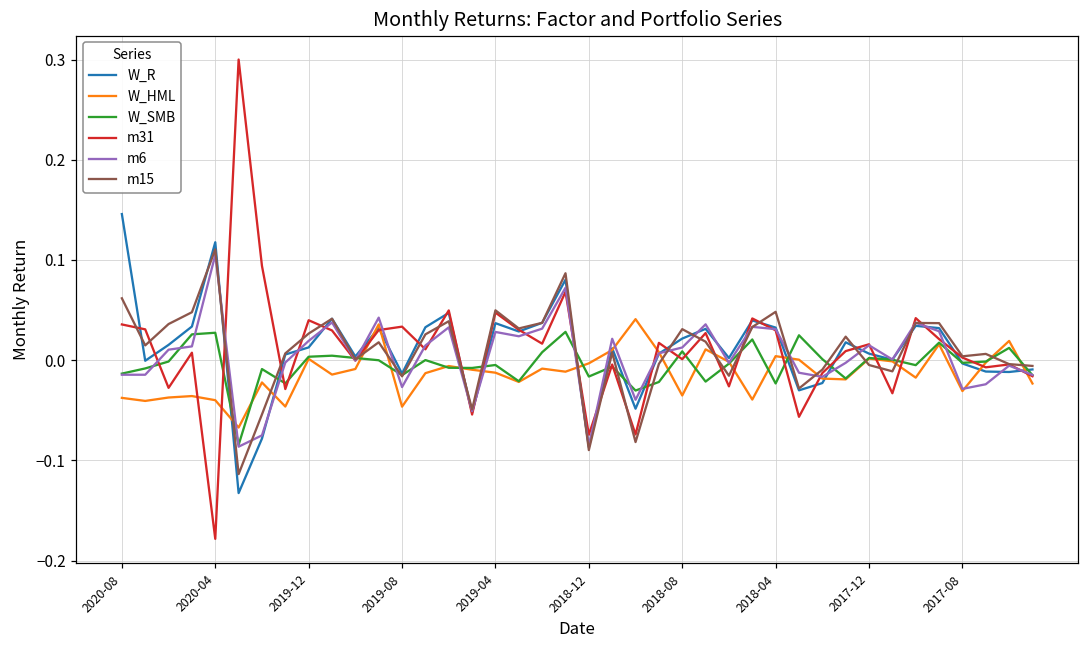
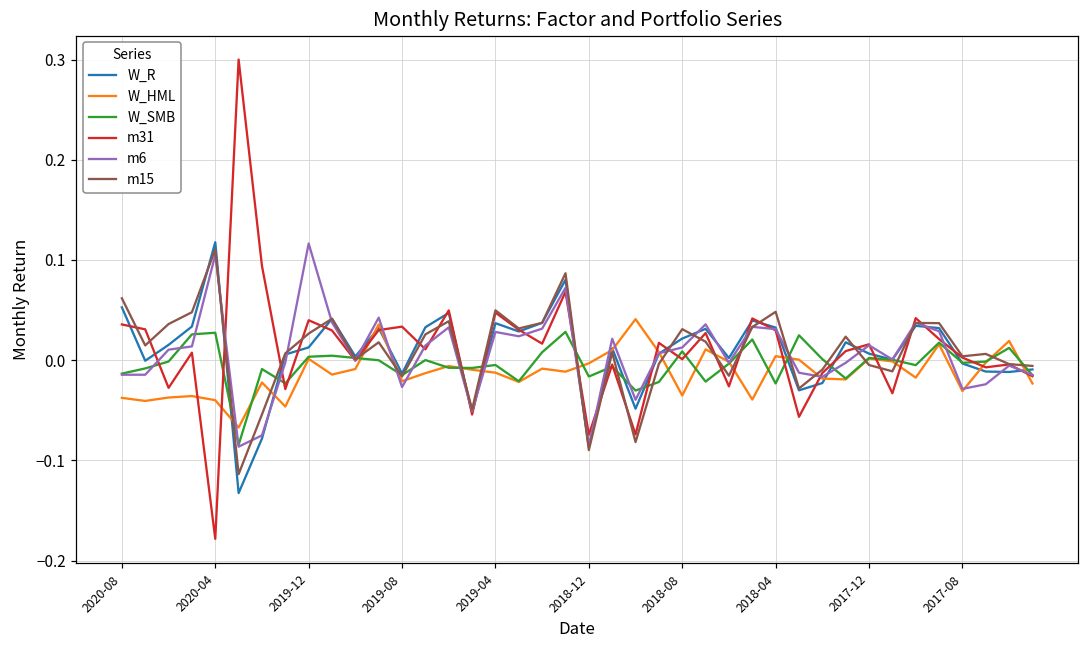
W_R, 2020-08: 0.15 -> 0.05
m6, 2019-12: 0.02 -> 0.12
W_HML, 2019-08: -0.05 -> -0.02
